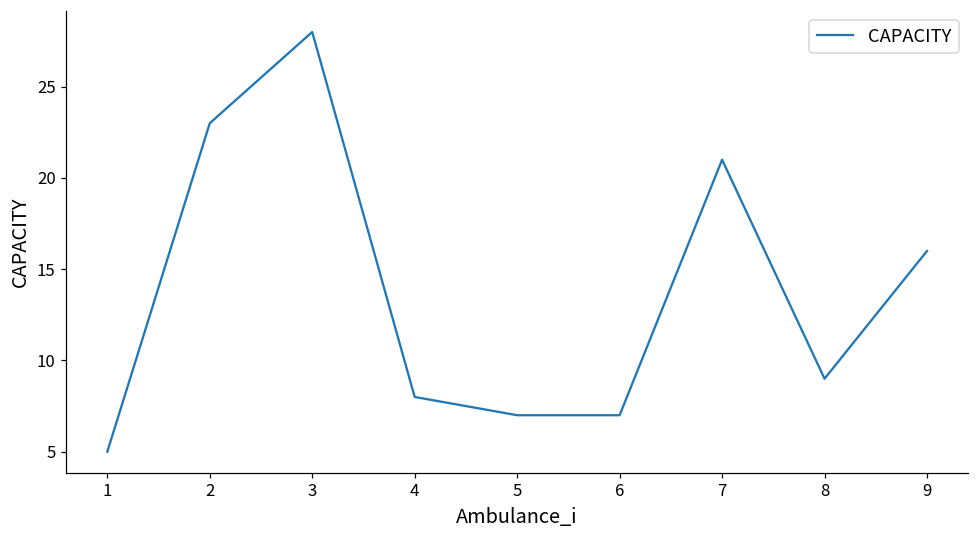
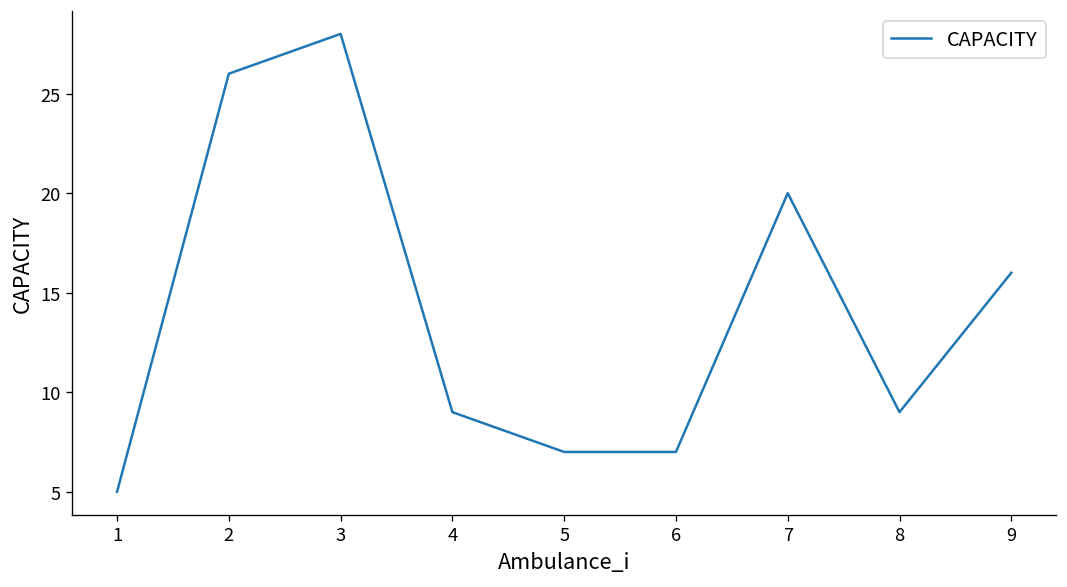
2: 23 -> 26
4: 8 -> 9
7: 21 -> 20
